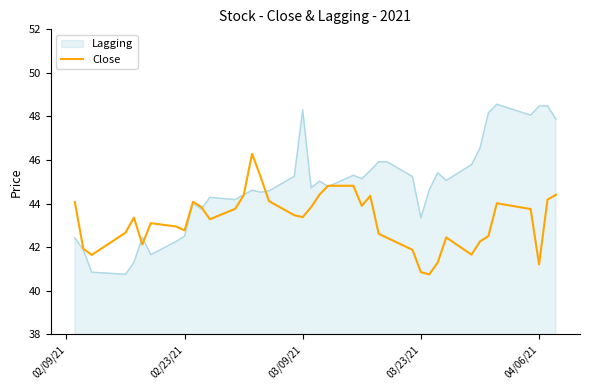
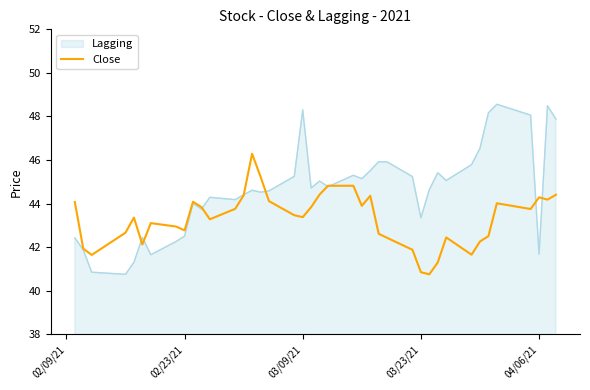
Lagging, 04/06/21: 48.5 -> 41.7
Close, 04/06/21: 41.2 -> 44.3
